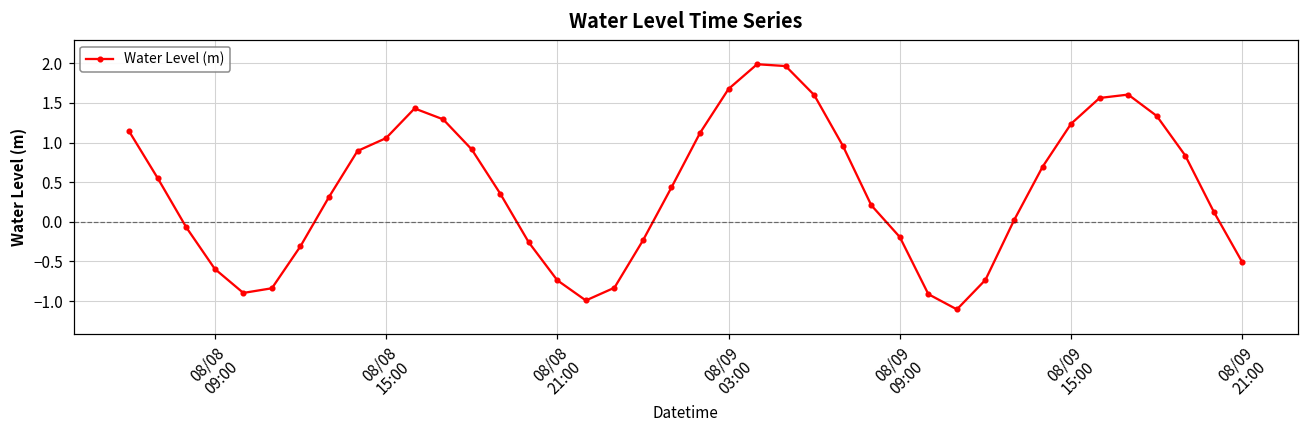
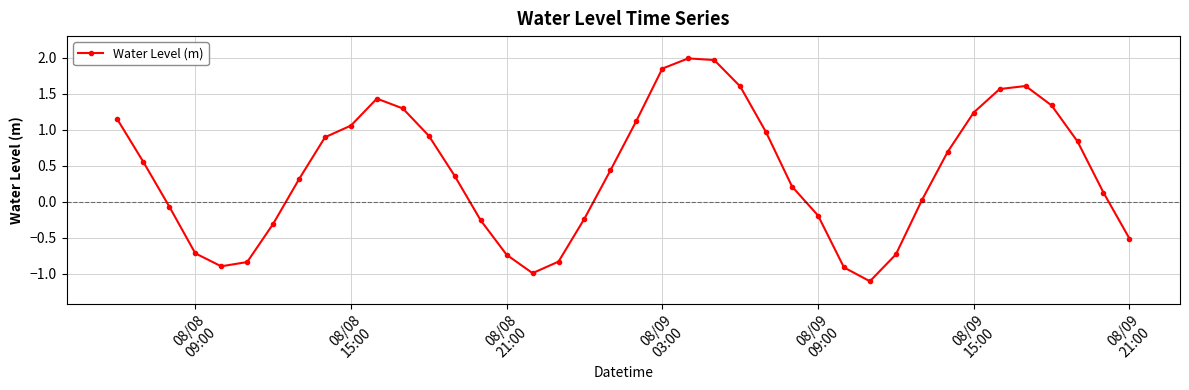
08/08 09:00: -0.6 -> -0.7
08/09 03:00: 1.7 -> 1.8
